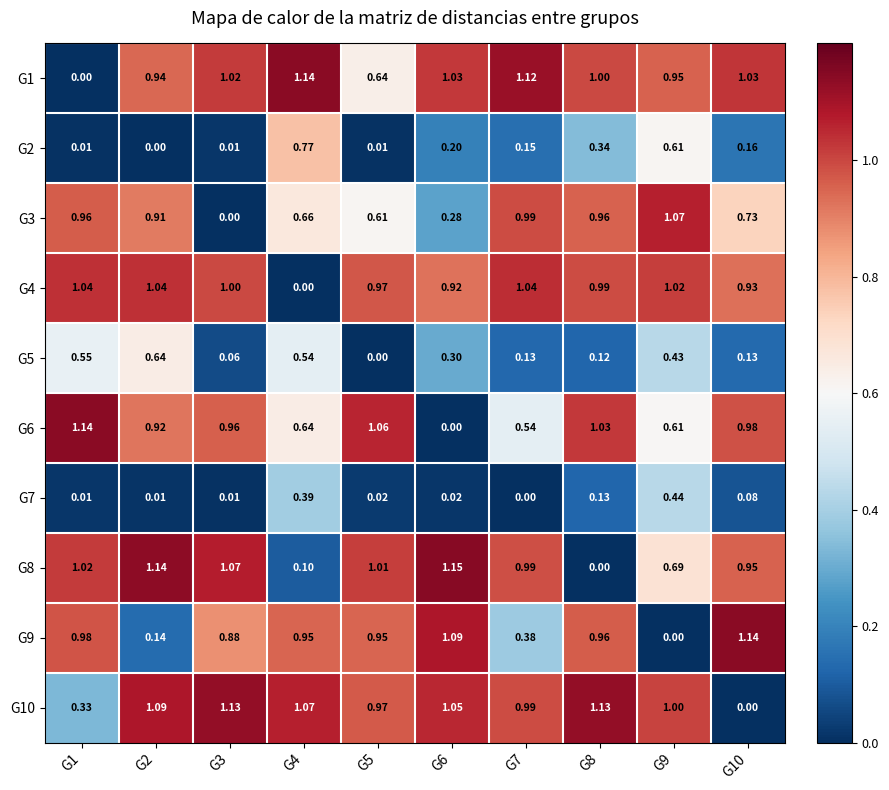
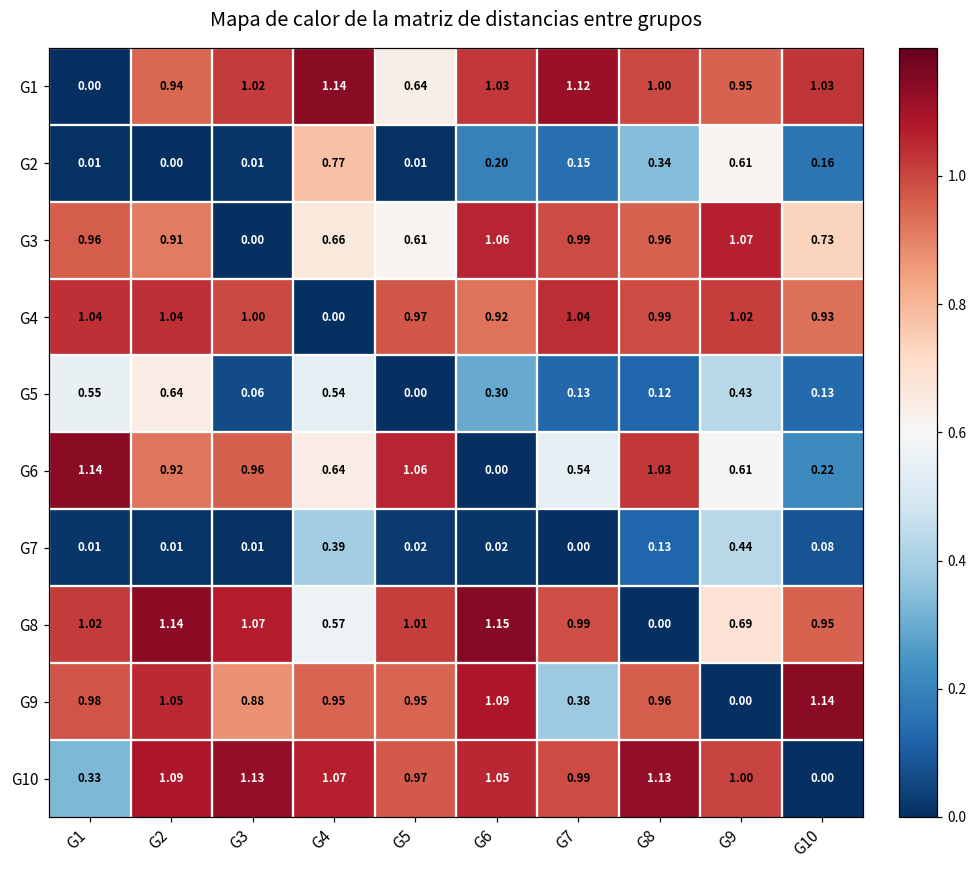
G3, G6: 0.28 -> 1.06
G6, G10: 0.98 -> 0.22
G8, G4: 0.10 -> 0.57
G9, G2: 0.14 -> 1.05
